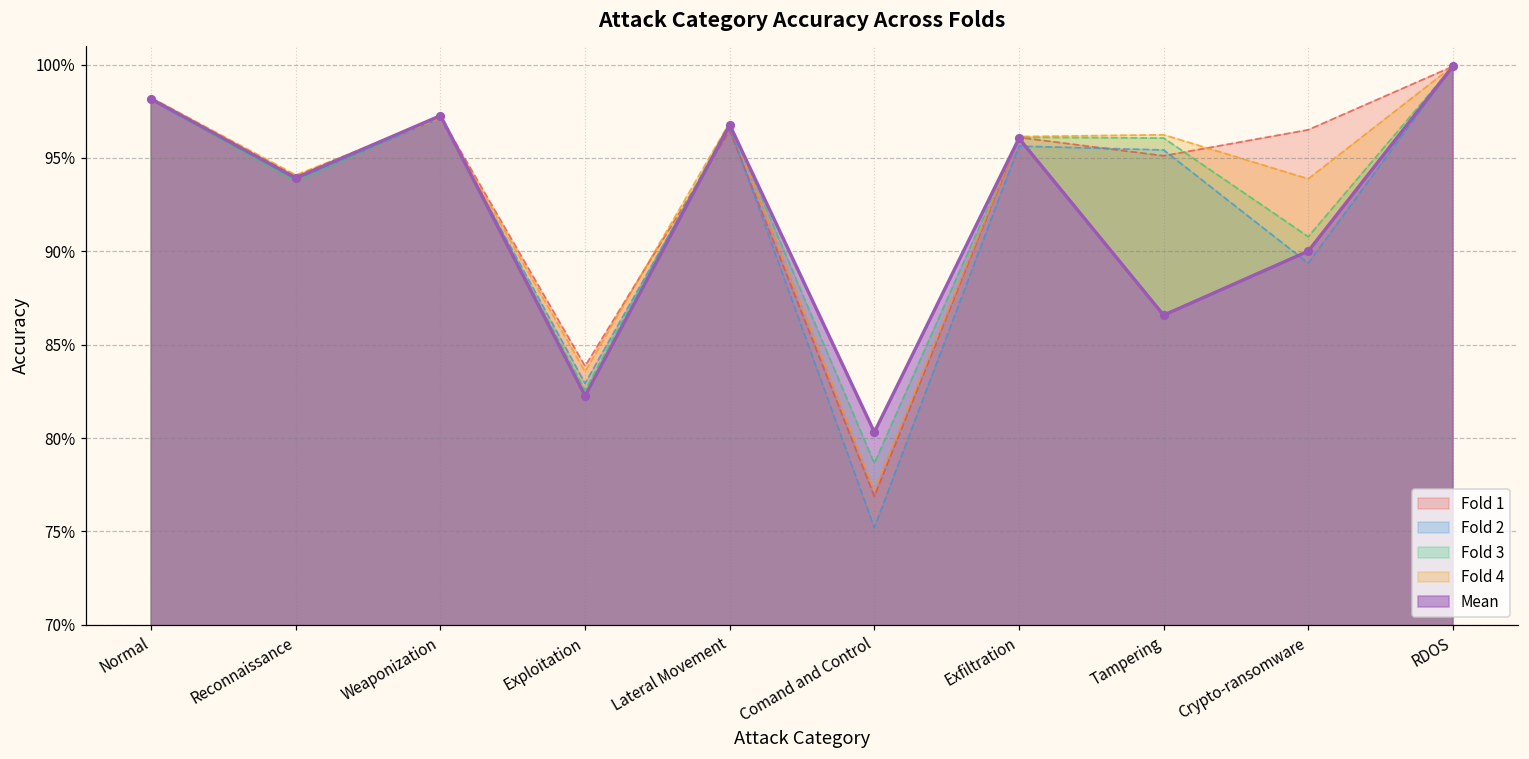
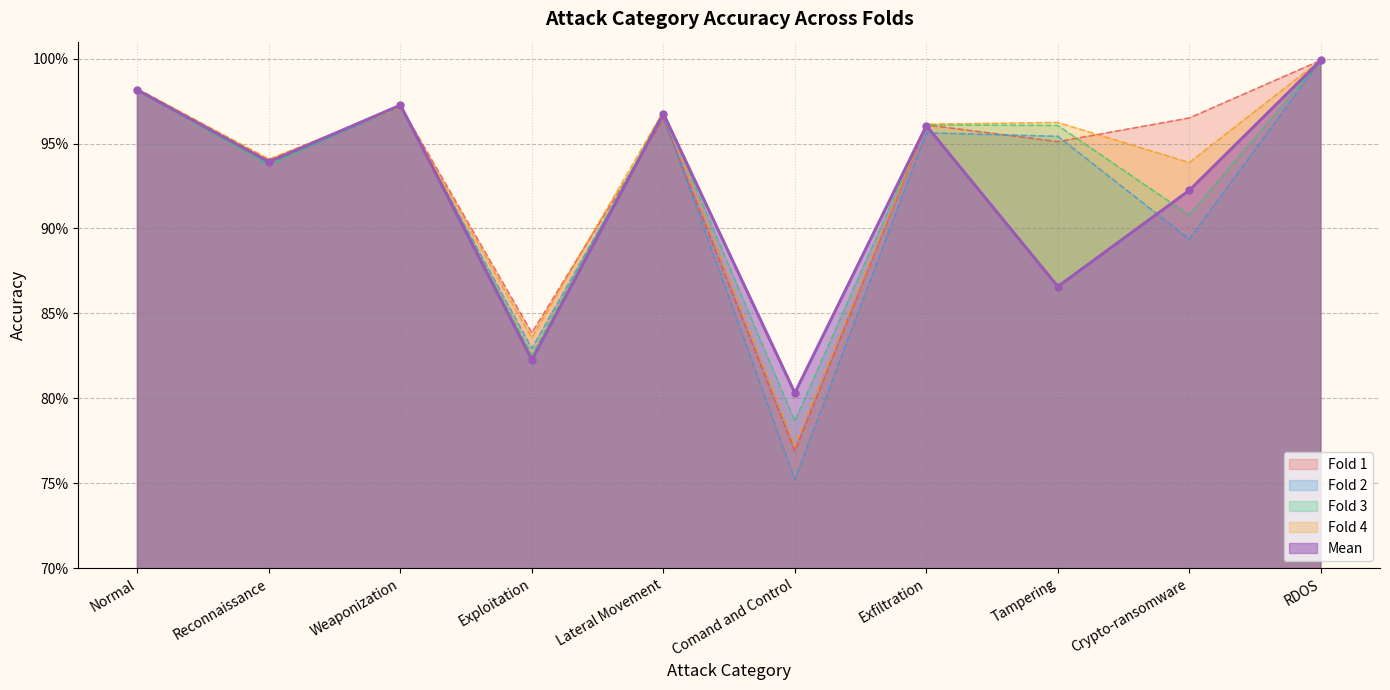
Mean, Crypto-ransomware: 90.0% -> 92.2%
